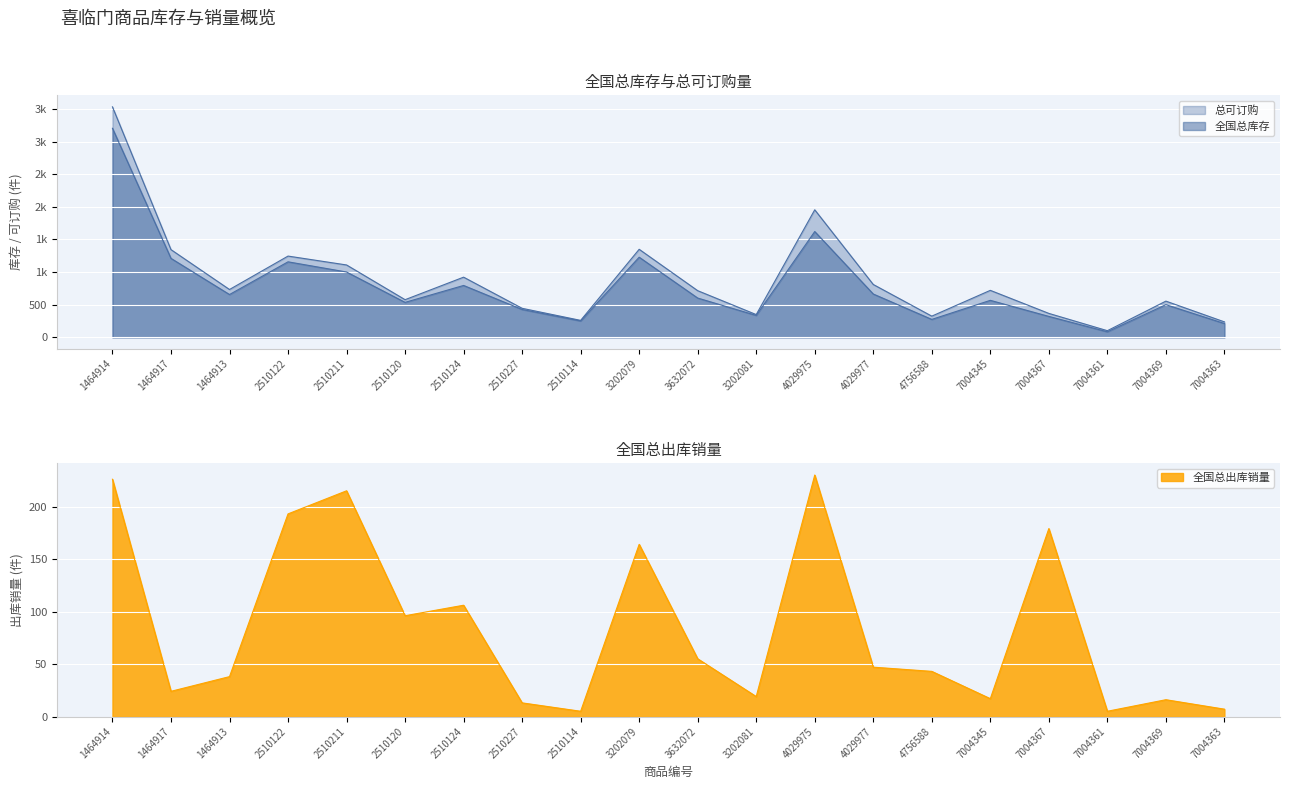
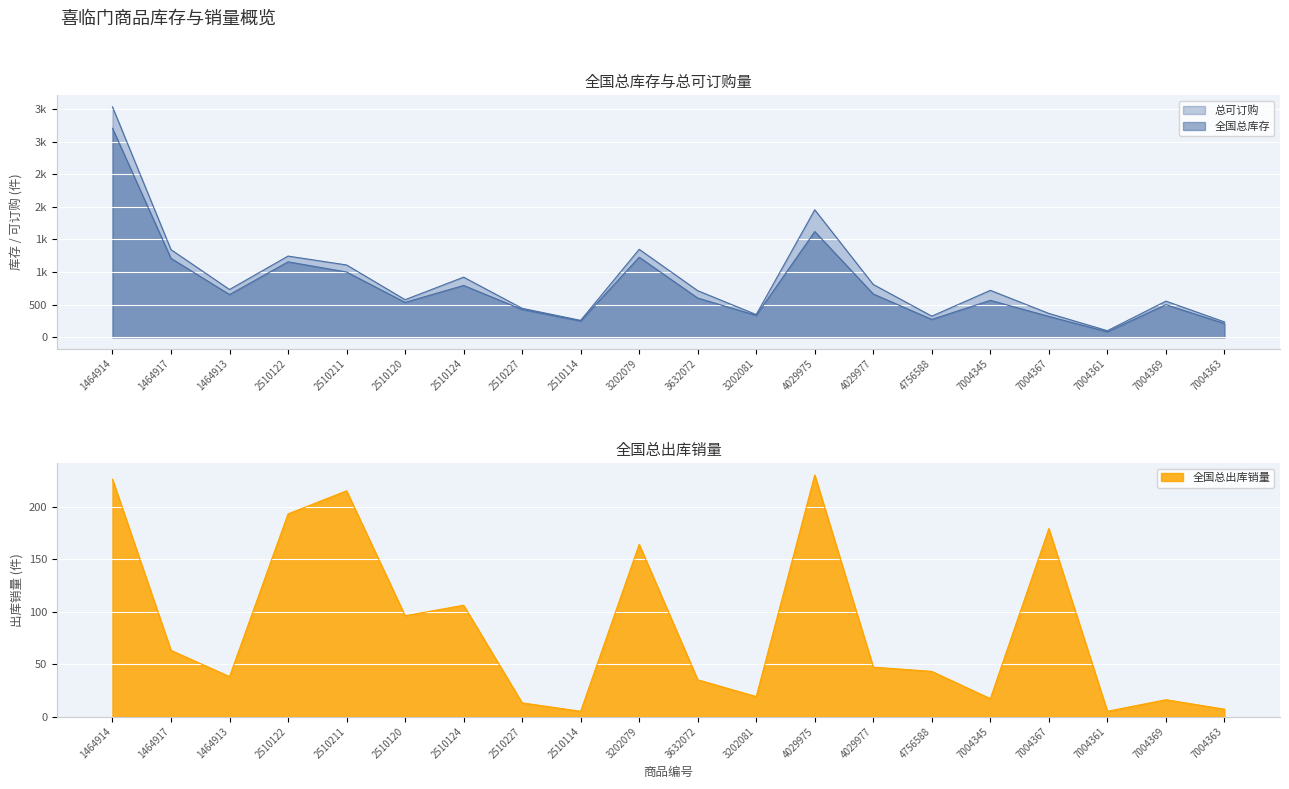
全国总出库销量, 1464917: 24 -> 63
全国总出库销量, 3632072: 55 -> 35
